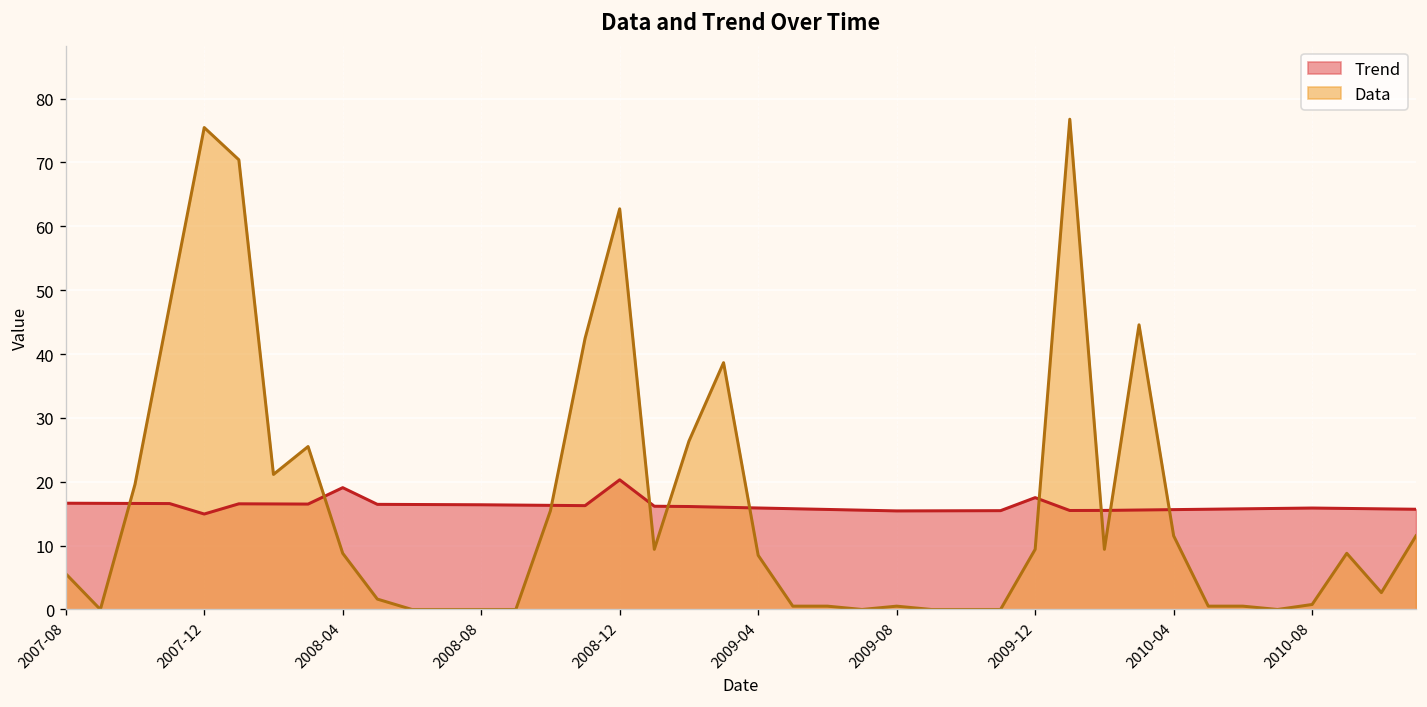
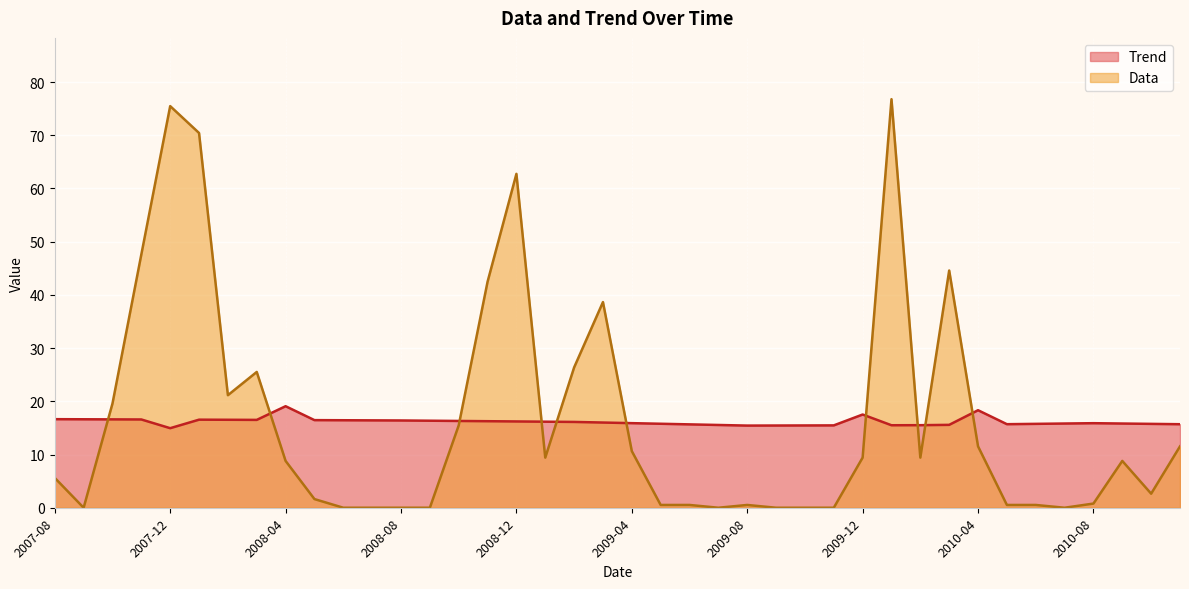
Trend, 2008-12: 20 -> 16
Data, 2009-04: 8 -> 11
Trend, 2010-04: 16 -> 18
